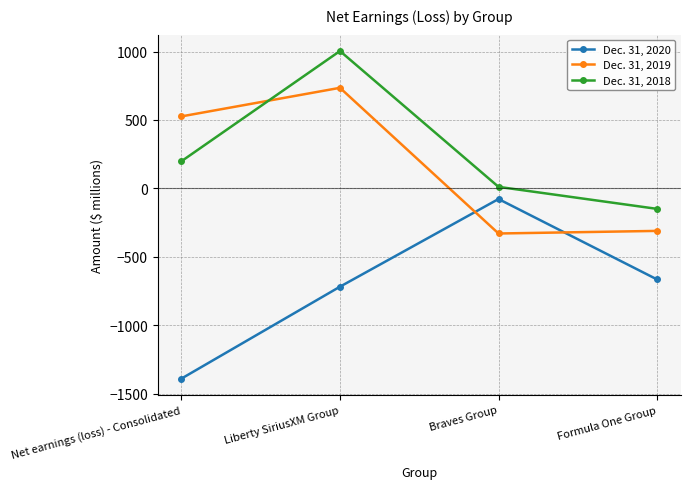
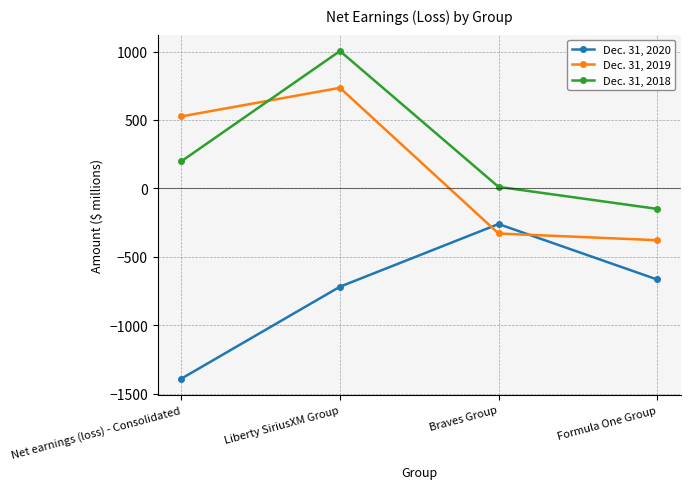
Dec. 31, 2020, Braves Group: -80 -> -260
Dec. 31, 2019, Formula One Group: -310 -> -380
